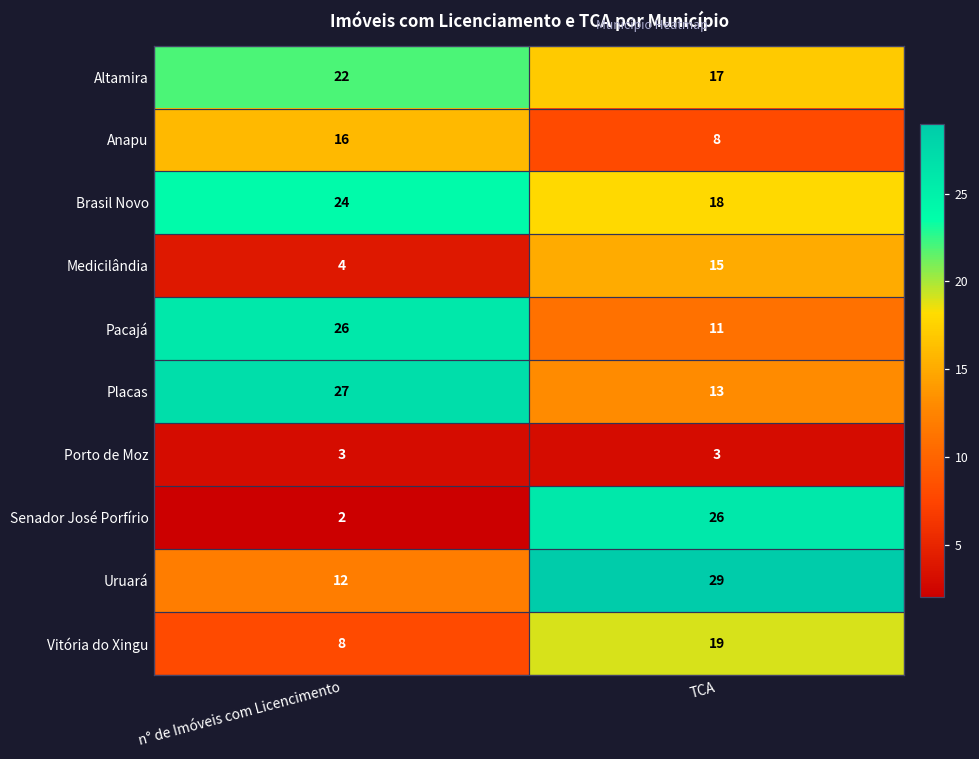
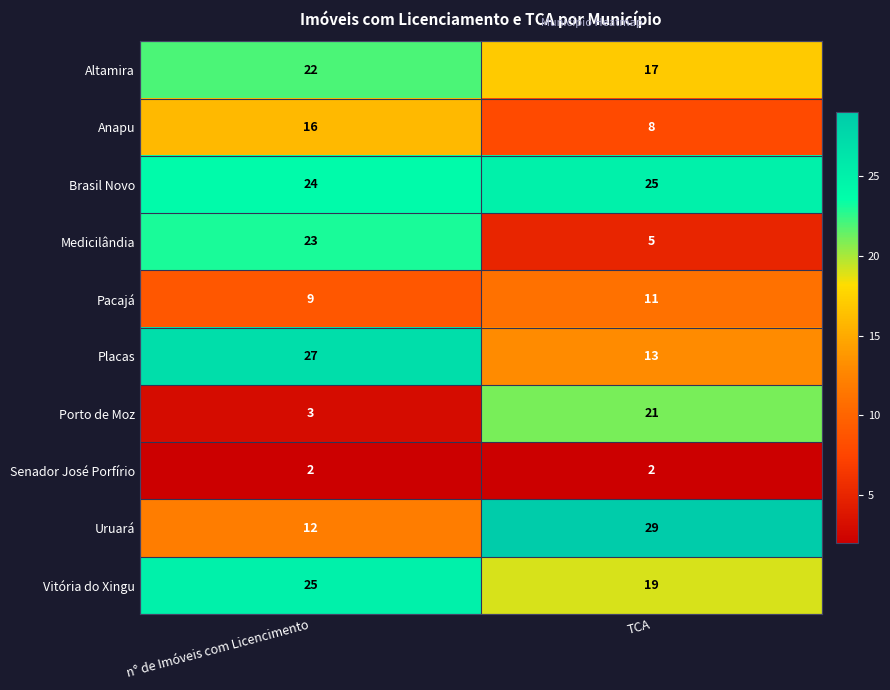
Brasil Novo, TCA: 18 -> 25
Medicilândia, n° de Imóveis com Licencimento: 4 -> 23
Medicilândia, TCA: 15 -> 5
Pacajá, n° de Imóveis com Licencimento: 26 -> 9
Porto de Moz, TCA: 3 -> 21
Senador José Porfírio, TCA: 26 -> 2
Vitória do Xingu, n° de Imóveis com Licencimento: 8 -> 25
